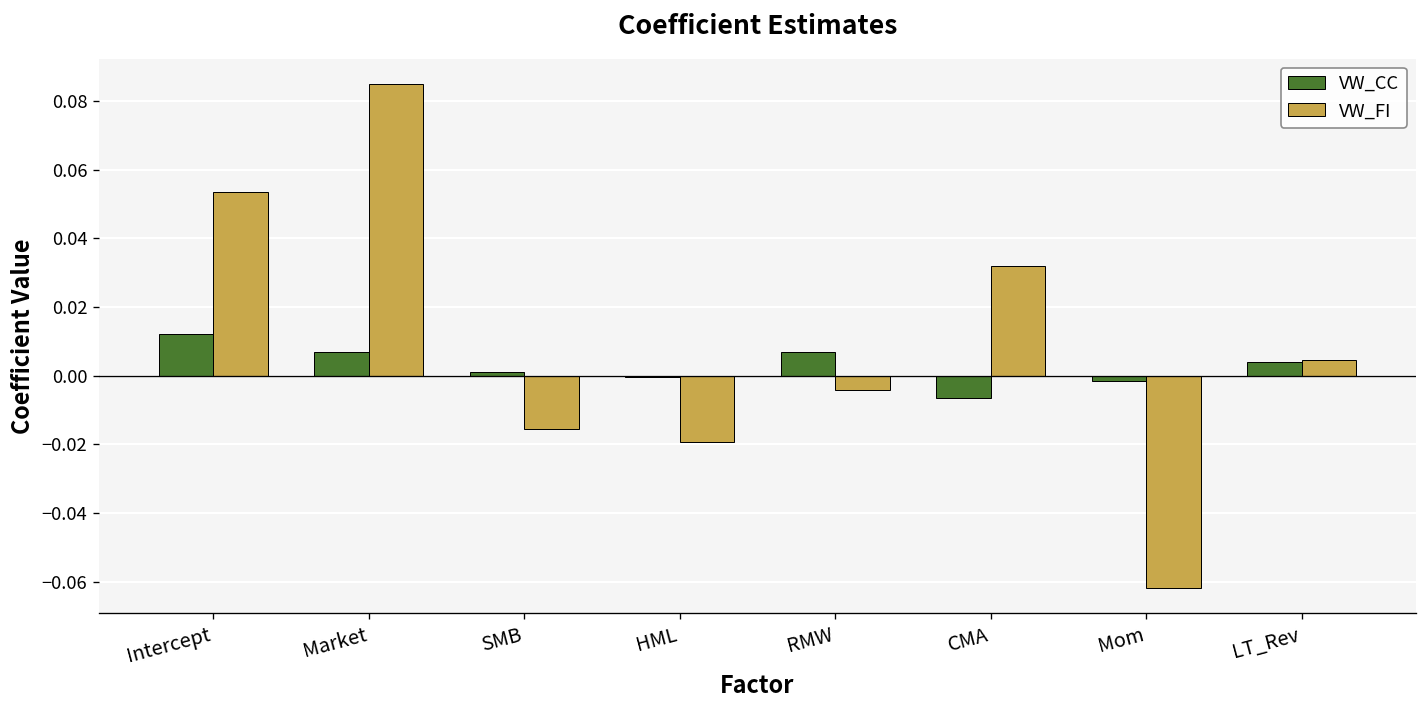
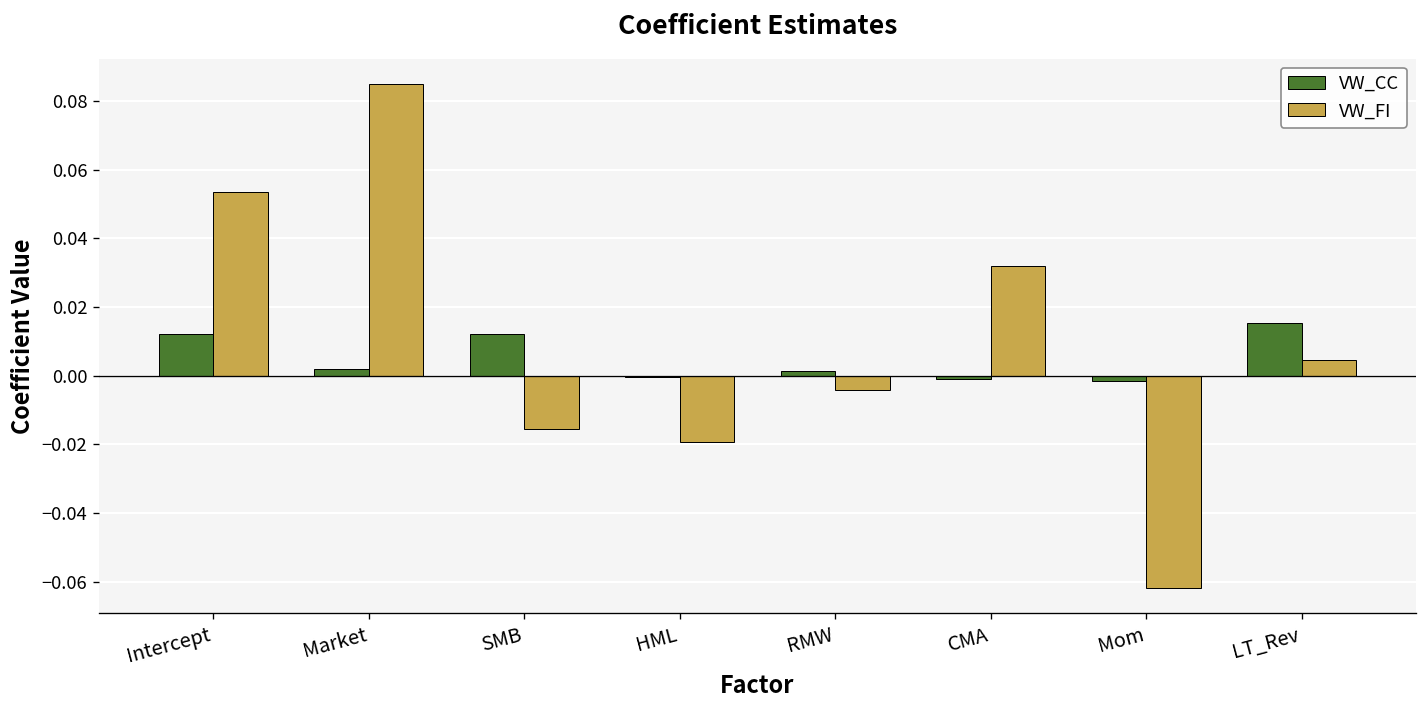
VW_CC, Market: 0.007 -> 0.002
VW_CC, SMB: 0.001 -> 0.012
VW_CC, RMW: 0.007 -> 0.001
VW_CC, CMA: -0.006 -> -0.001
VW_CC, LT_Rev: 0.004 -> 0.015
